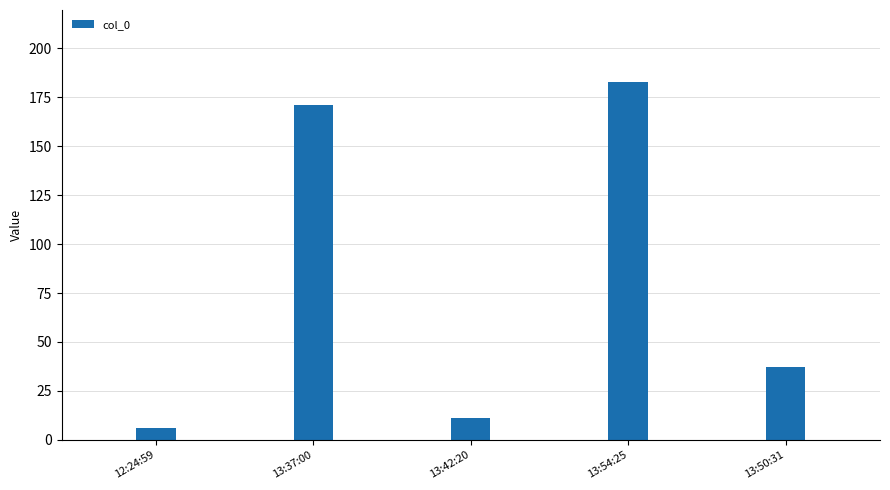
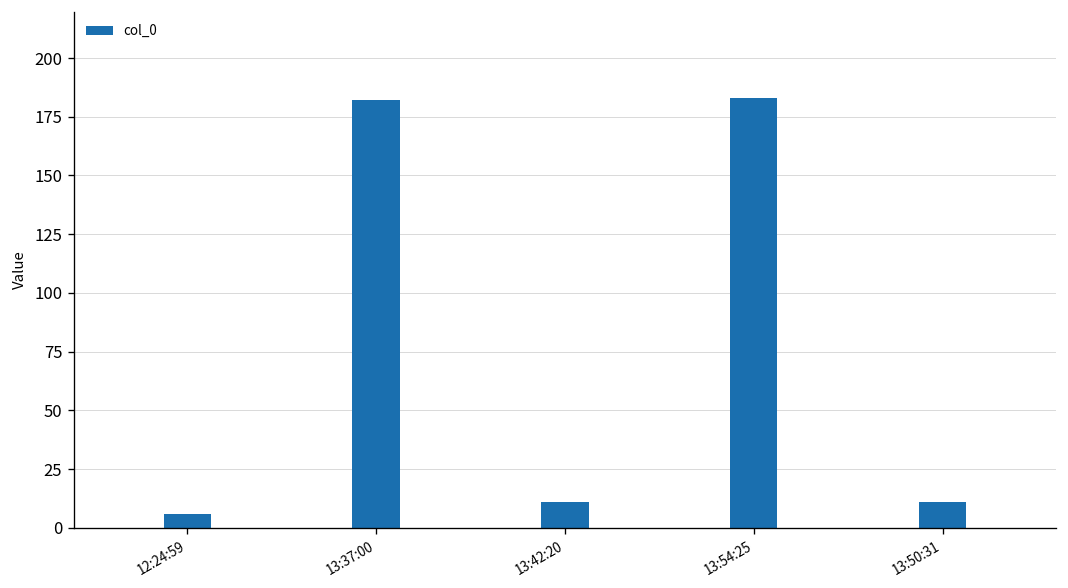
13:37:00: 171 -> 182
13:50:31: 37 -> 11
